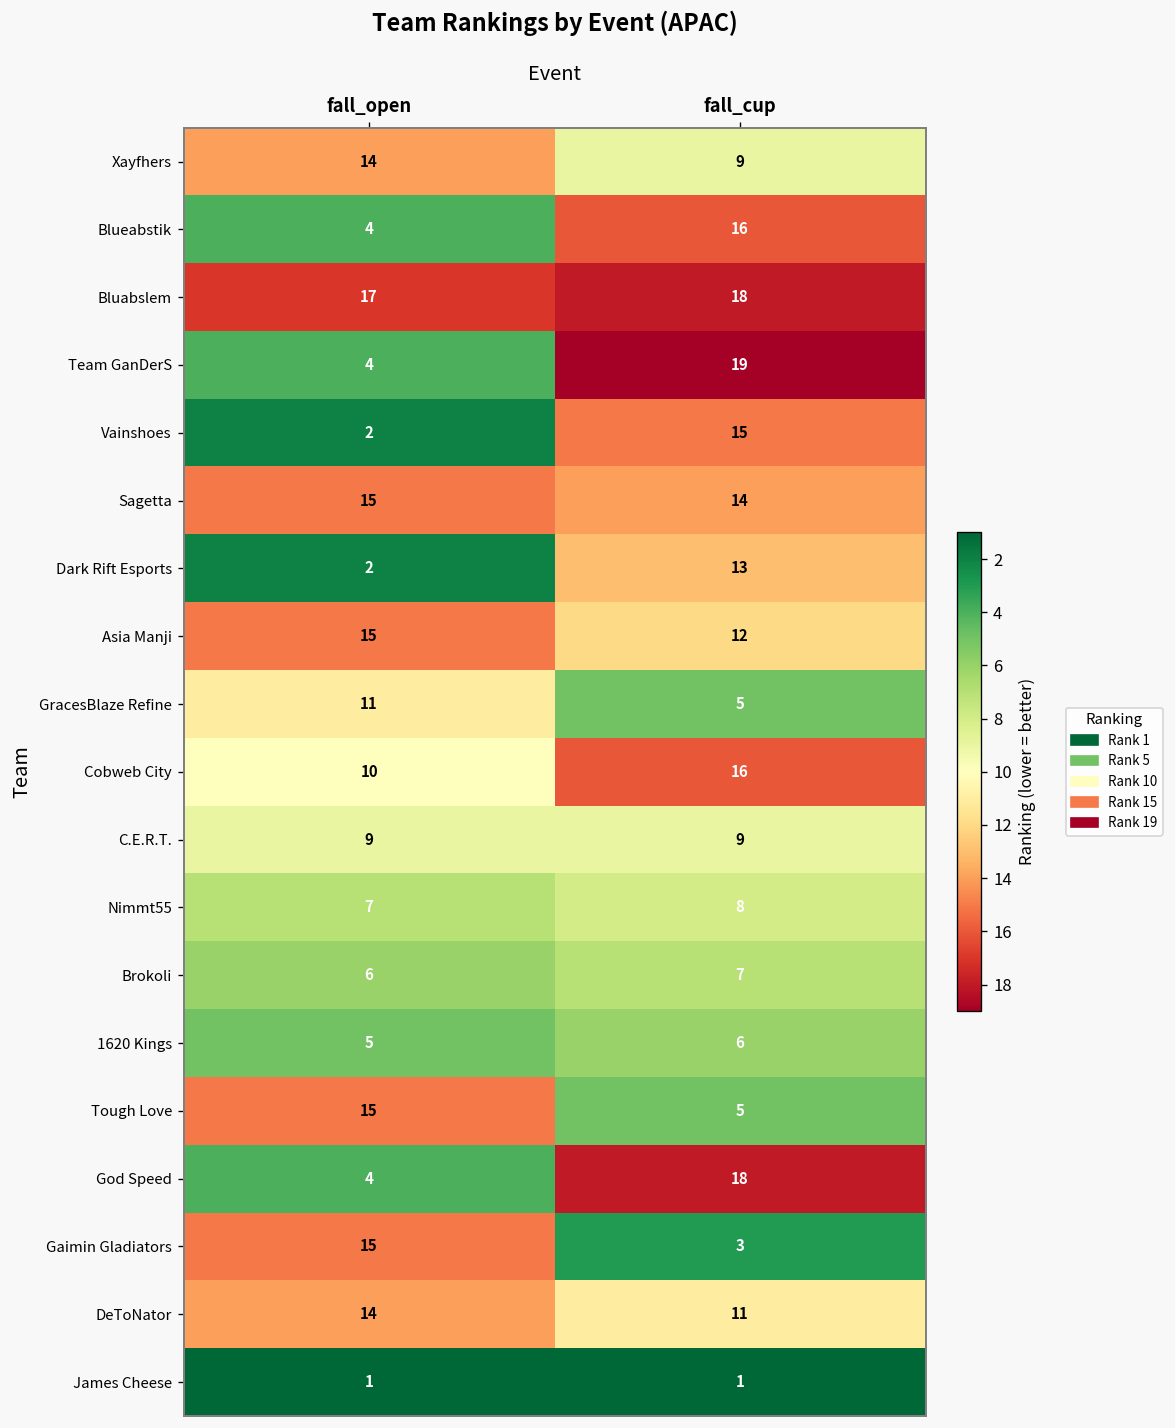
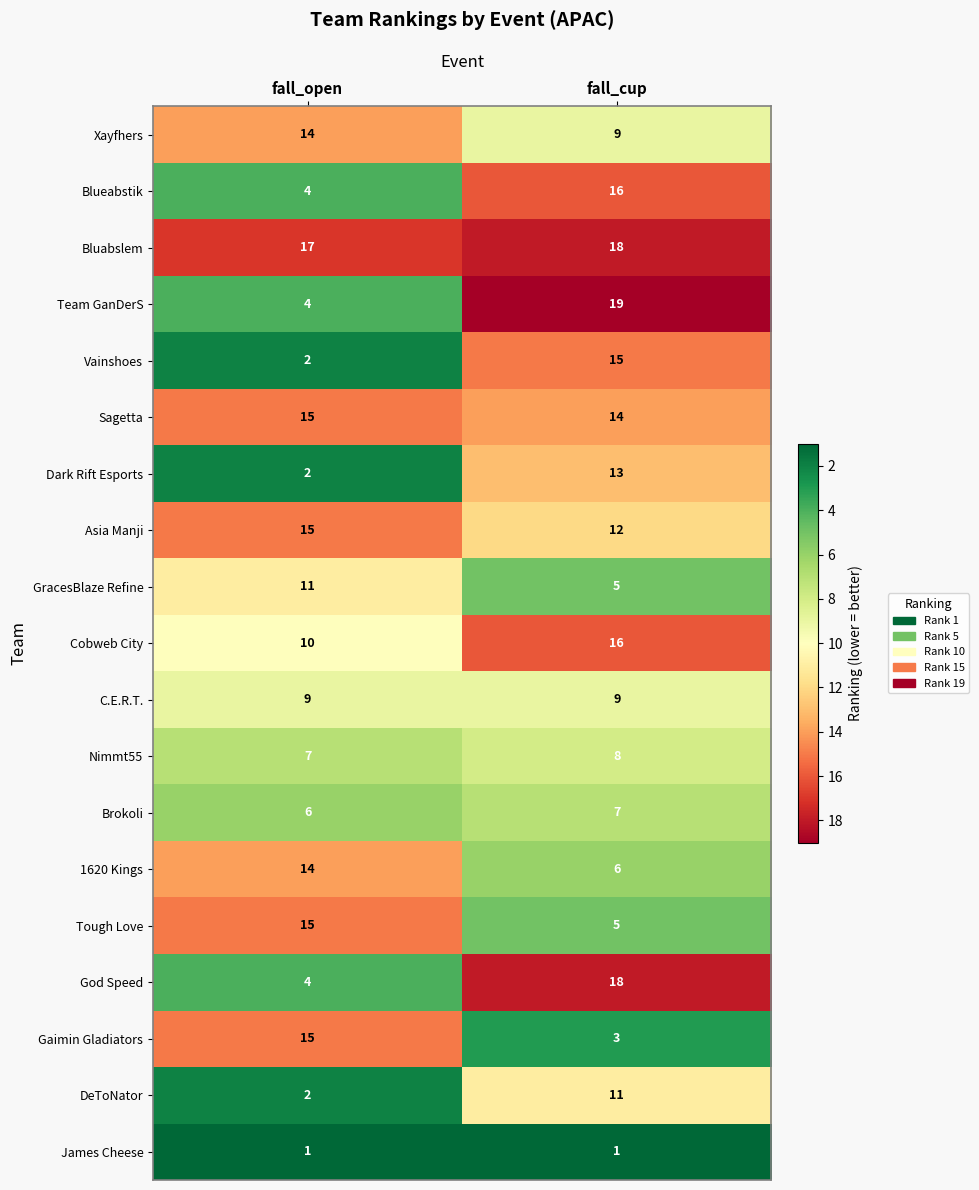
1620 Kings, fall_open: 5 -> 14
DeToNator, fall_open: 14 -> 2
